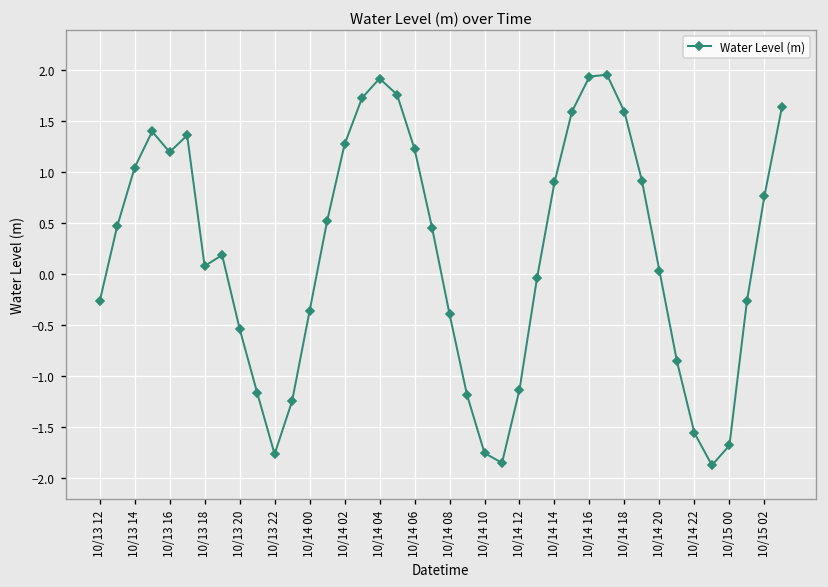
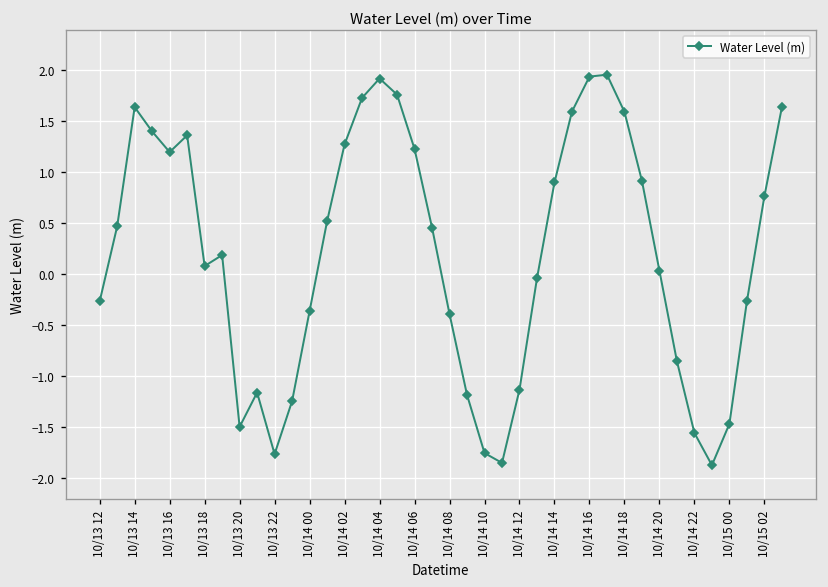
10/13 14: 1.0 -> 1.6
10/13 20: -0.5 -> -1.5
10/15 00: -1.7 -> -1.5
